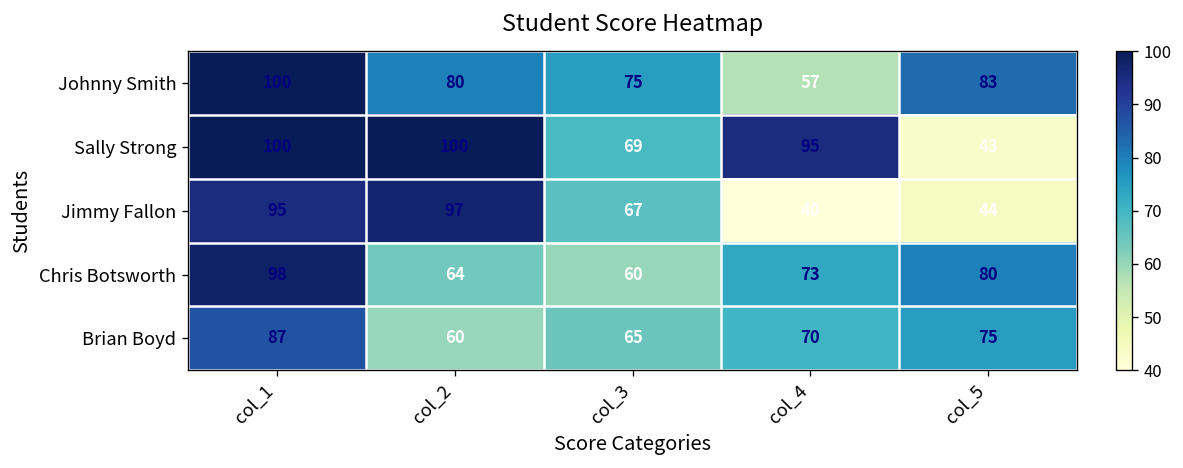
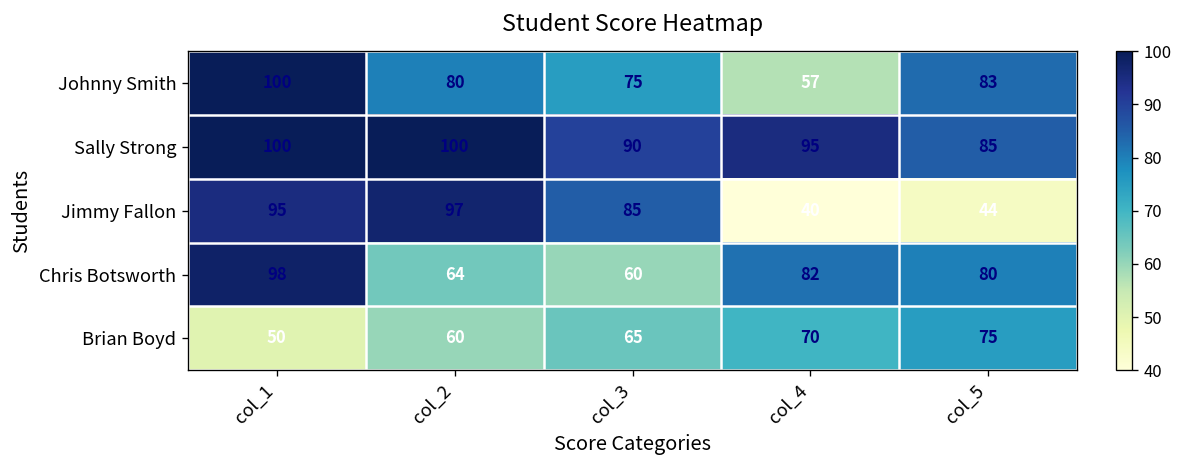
Sally Strong, col_3: 69 -> 90
Sally Strong, col_5: 43 -> 85
Jimmy Fallon, col_3: 67 -> 85
Chris Botsworth, col_4: 73 -> 82
Brian Boyd, col_1: 87 -> 50
